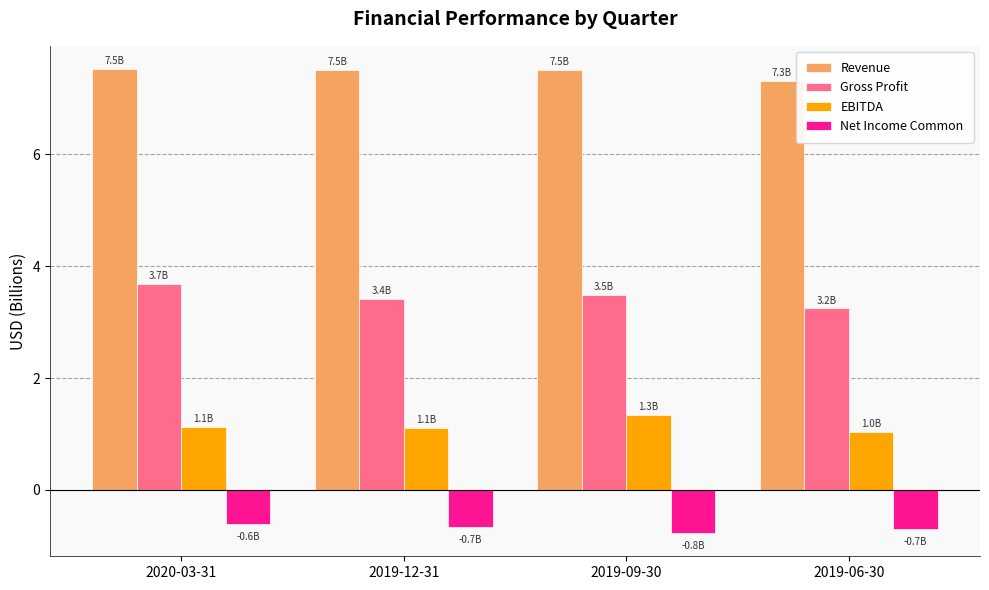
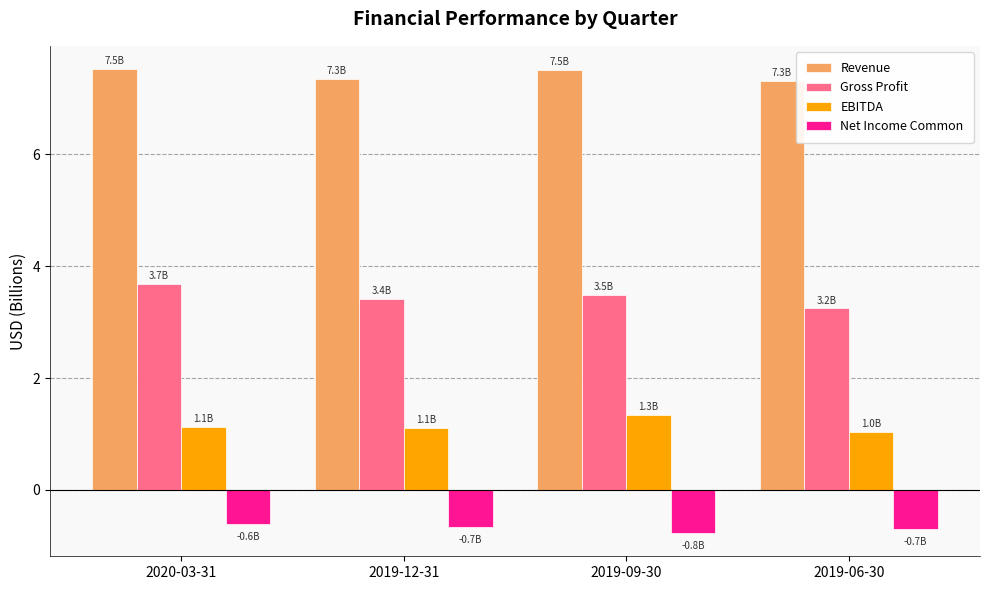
Revenue, 2019-12-31: 7.5B -> 7.3B
